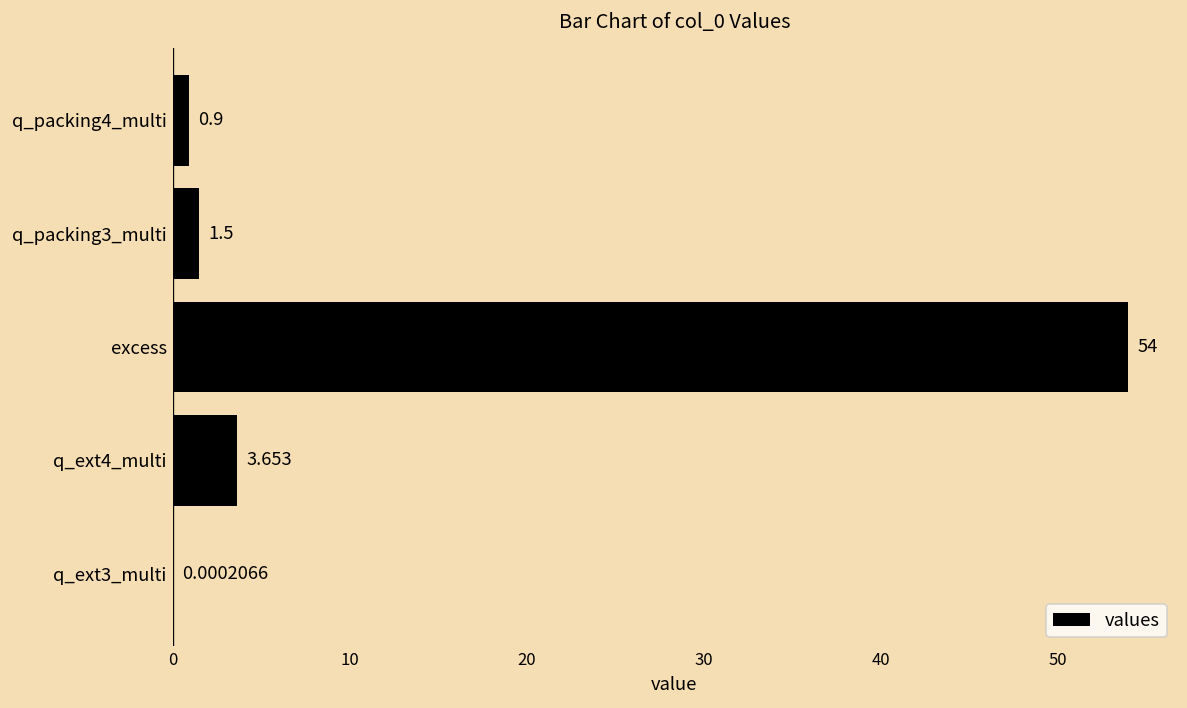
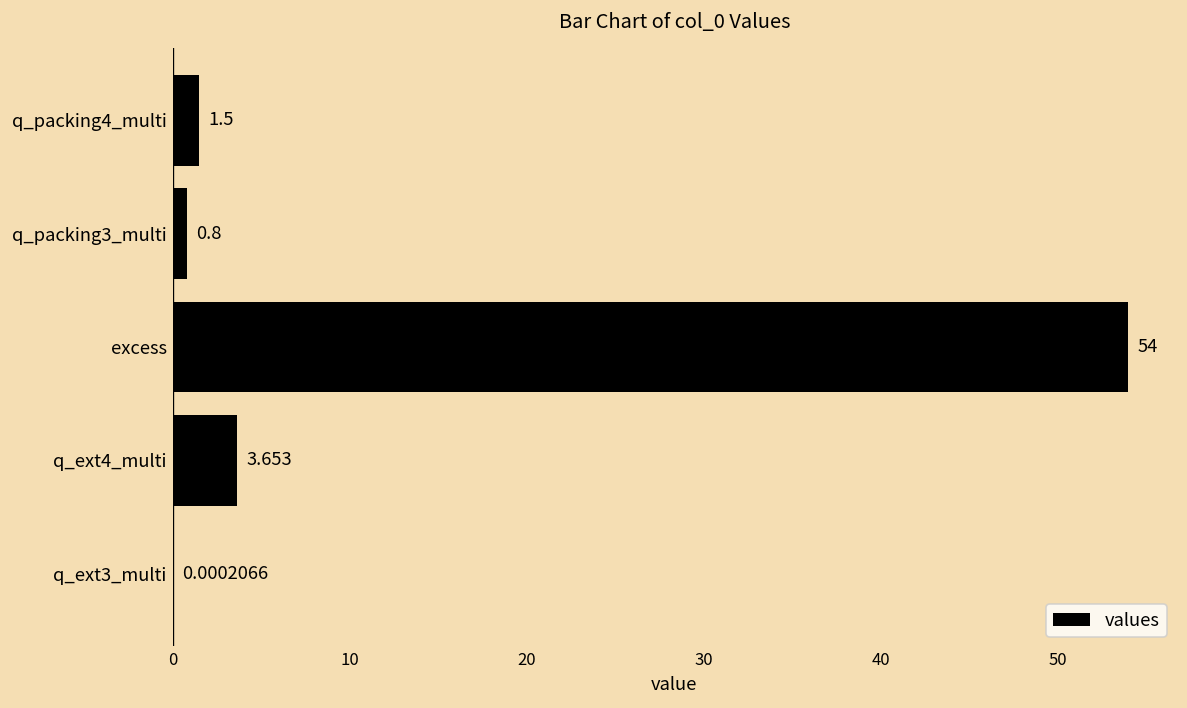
q_packing4_multi: 0.9 -> 1.5
q_packing3_multi: 1.5 -> 0.8
